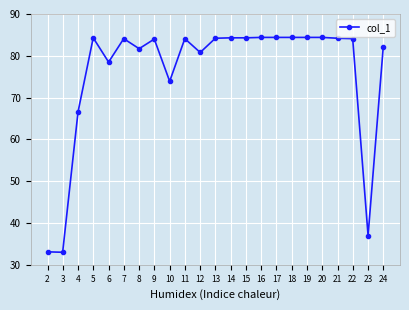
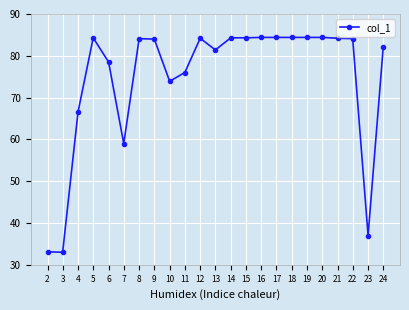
7: 84 -> 59
8: 82 -> 84
11: 84 -> 76
12: 81 -> 84
13: 84 -> 81
